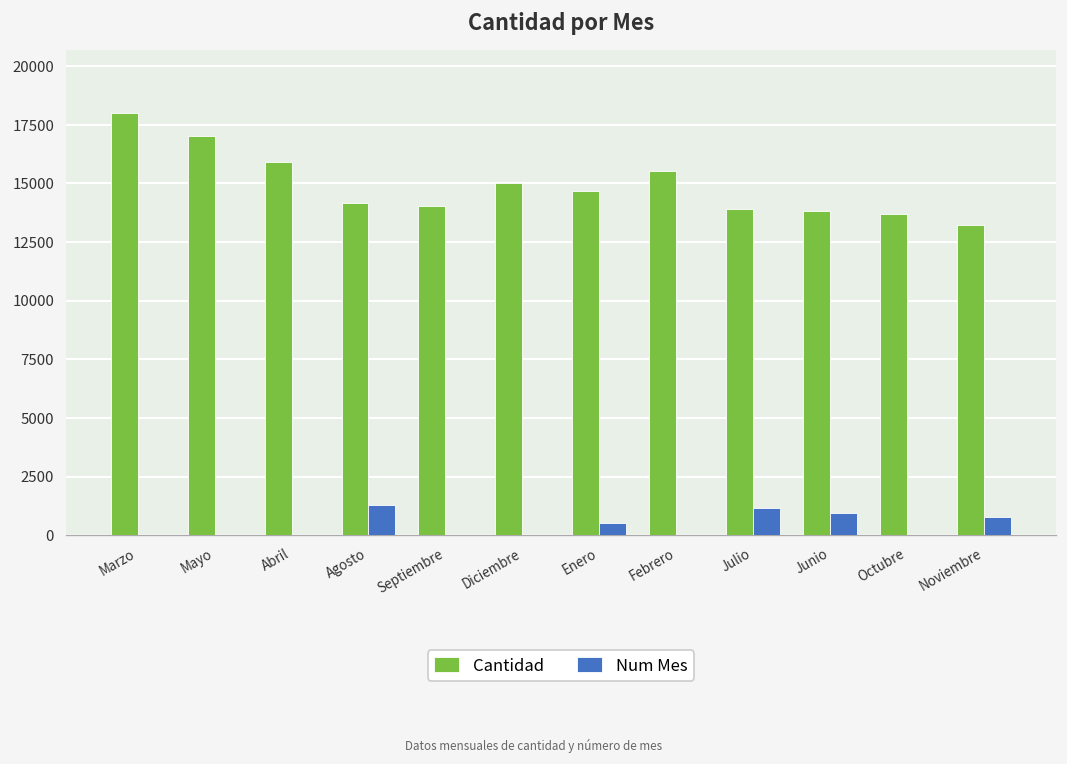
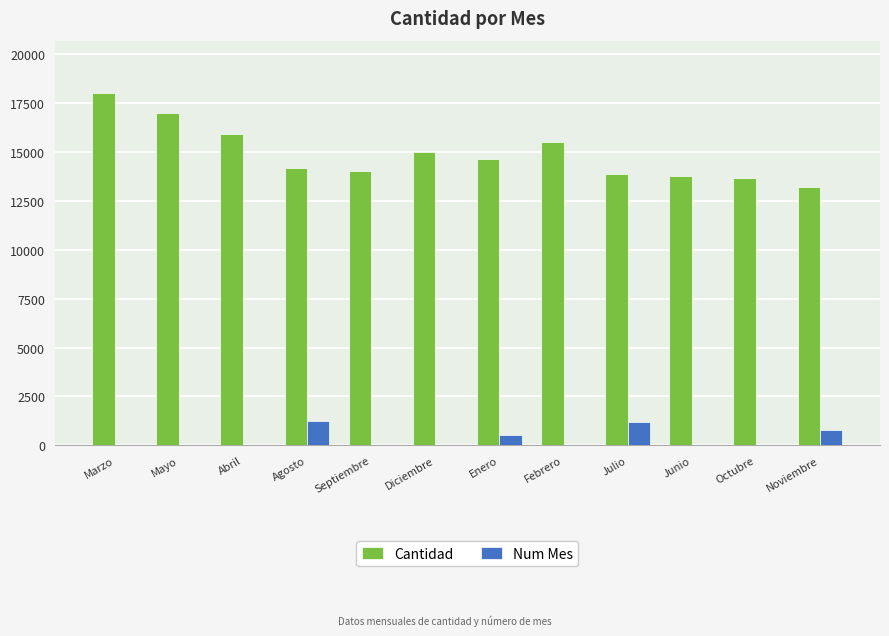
Num Mes, Junio: 1000 -> 0
